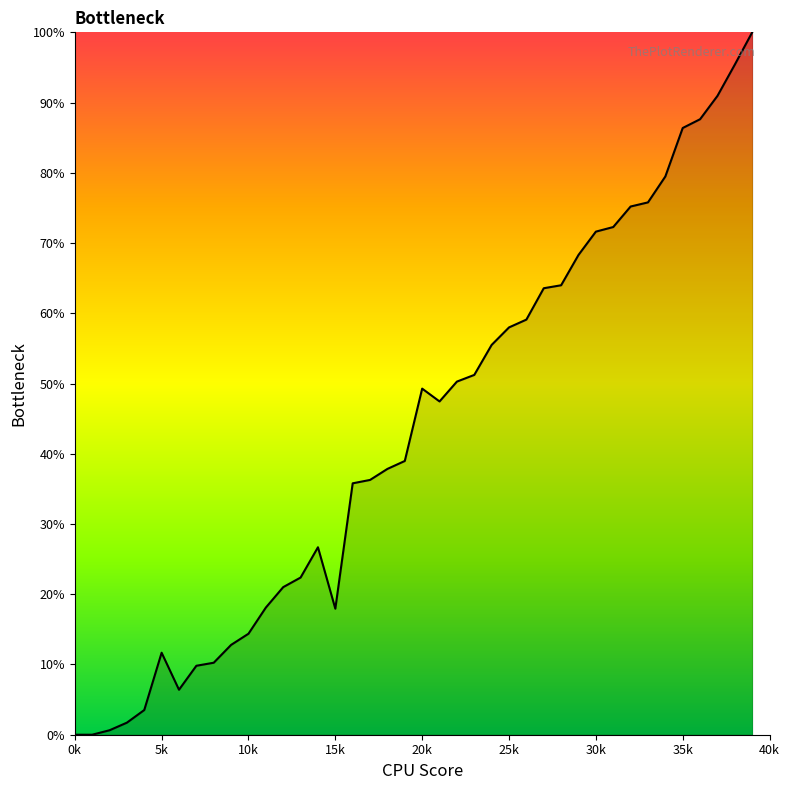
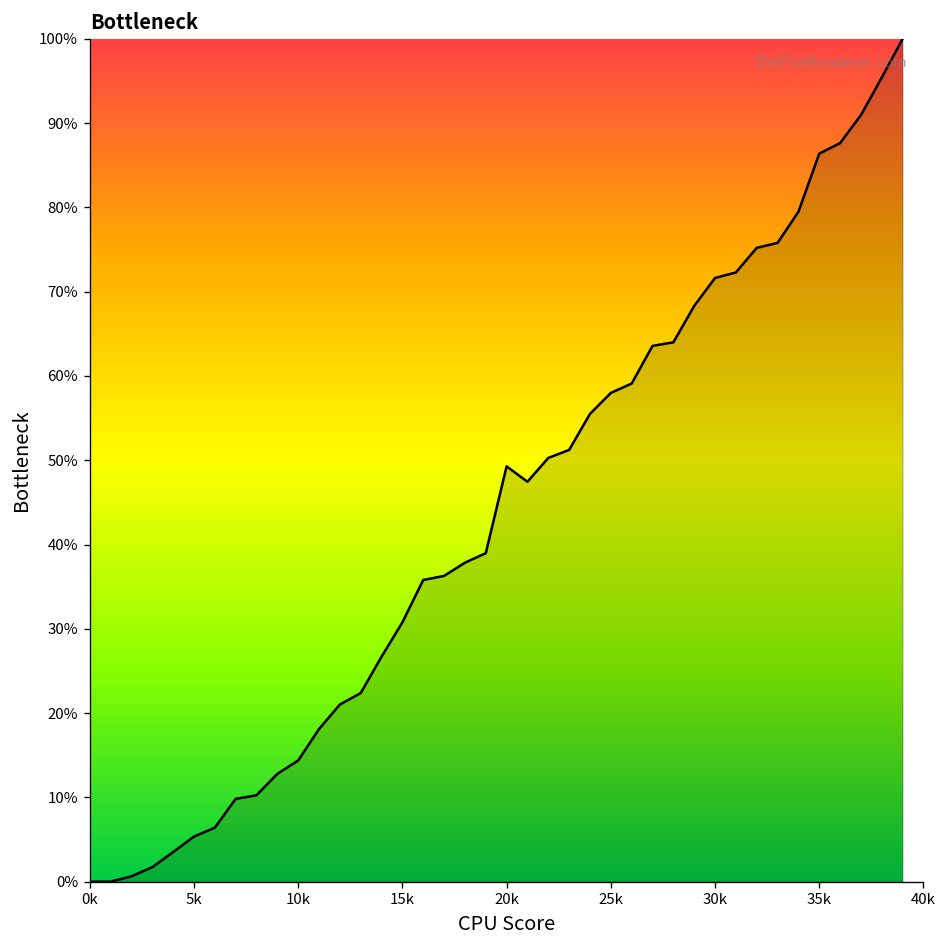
5k: 12% -> 5%
15k: 18% -> 31%
